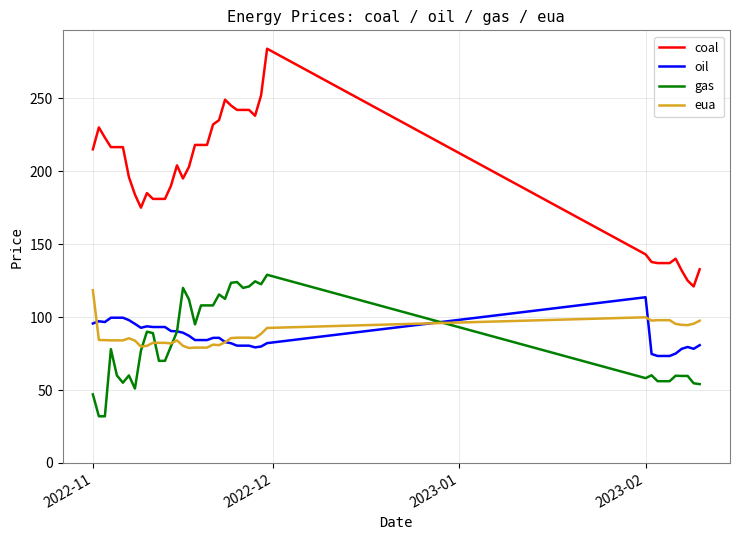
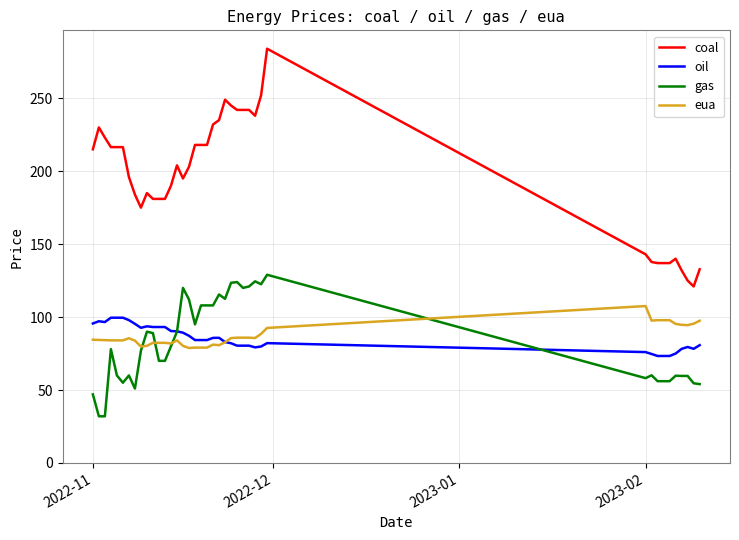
eua, 2022-11: 118 -> 84
oil, 2023-02: 114 -> 76
eua, 2023-02: 100 -> 108
